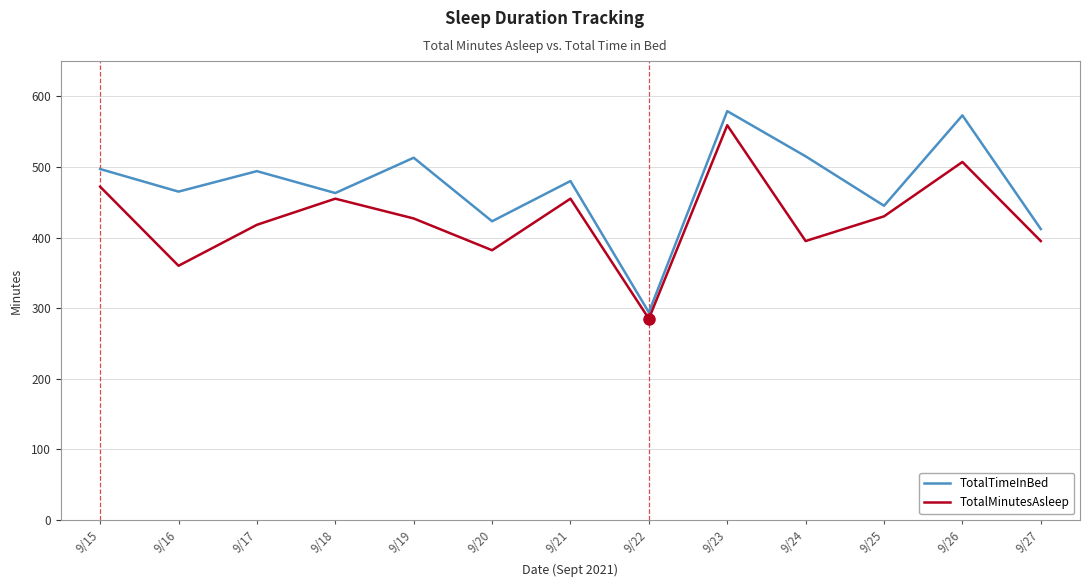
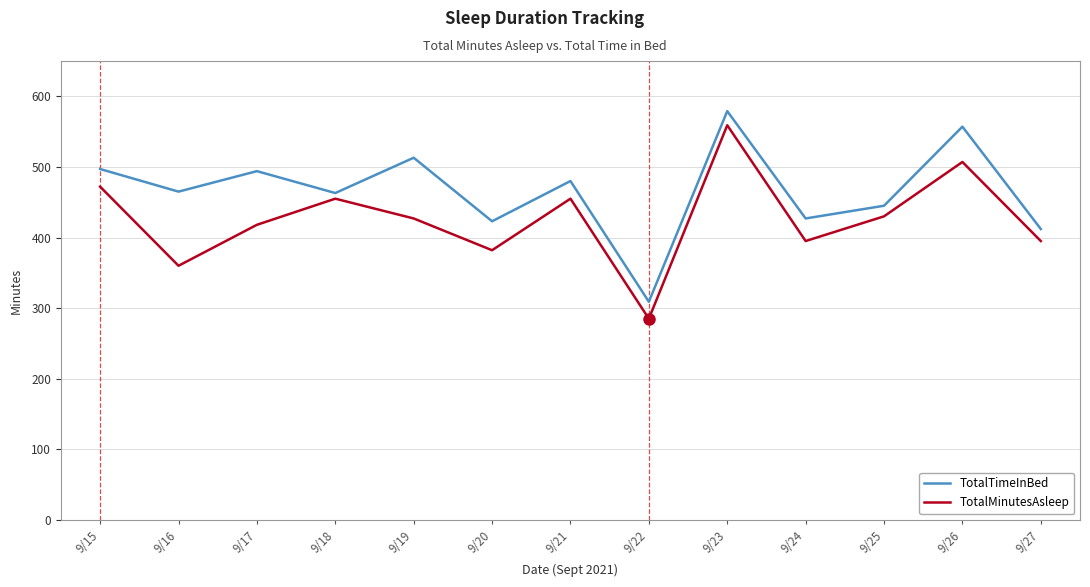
TotalTimeInBed, 9/22: 290 -> 310
TotalTimeInBed, 9/24: 520 -> 430
TotalTimeInBed, 9/26: 570 -> 560
